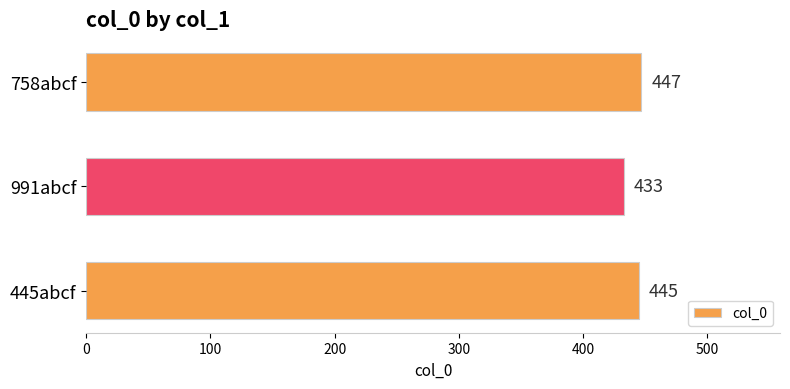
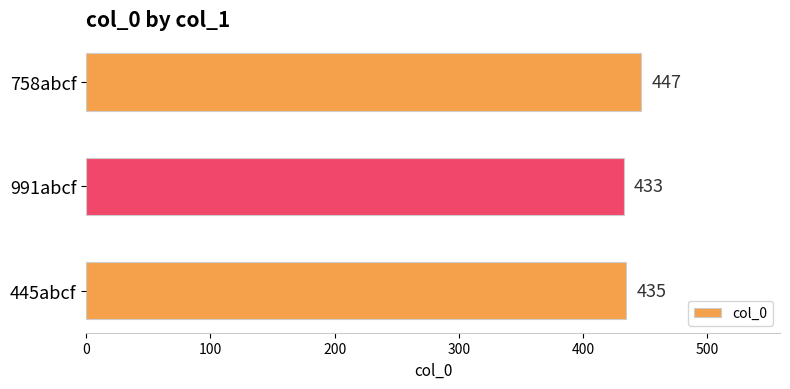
445abcf: 445 -> 435
